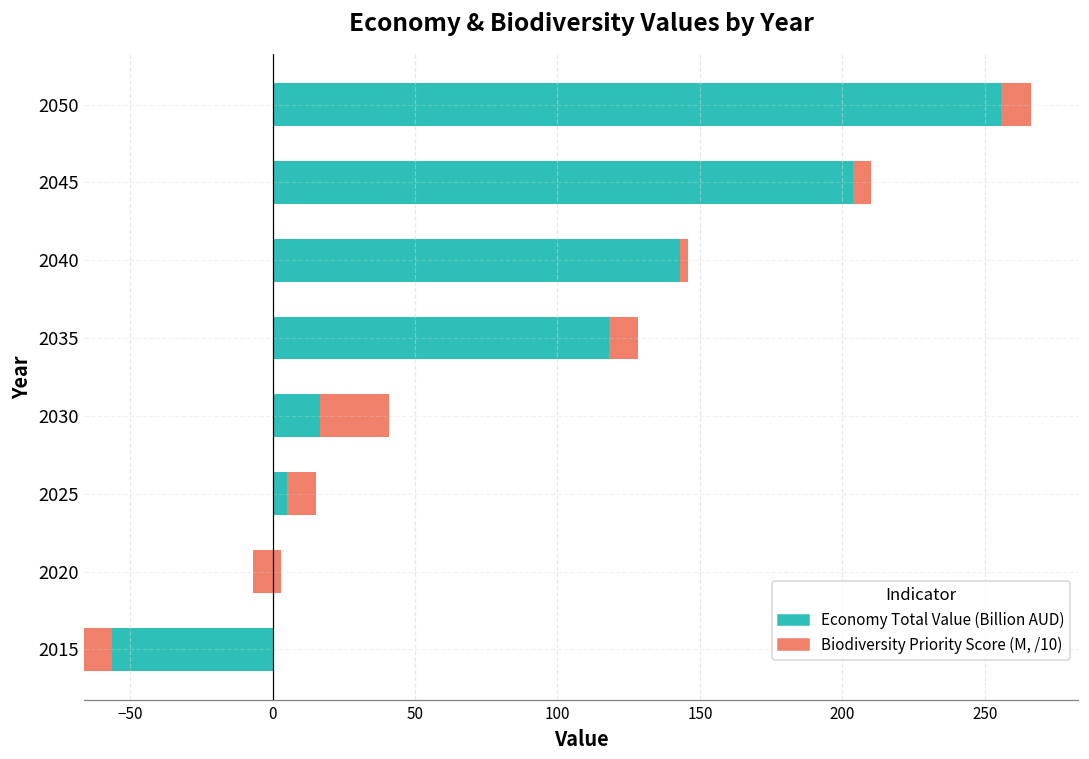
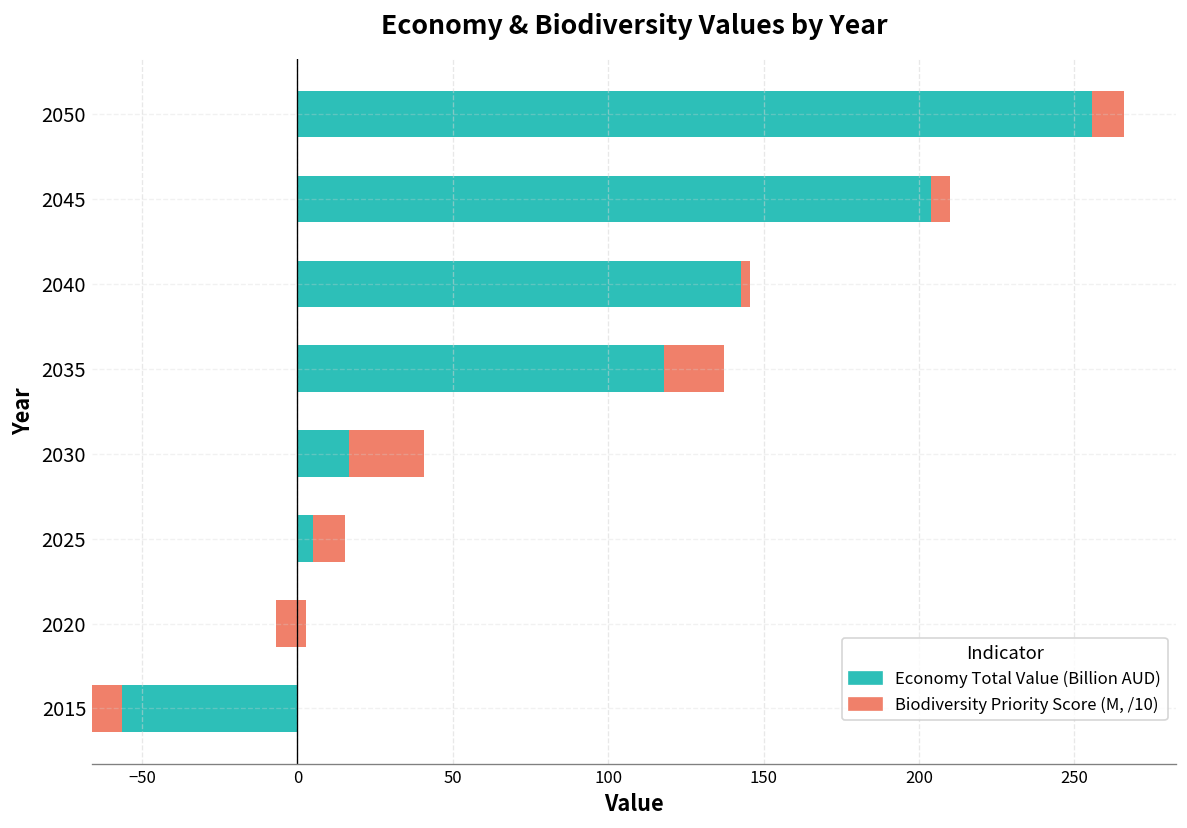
Biodiversity Priority Score (M, /10), 2035: 10 -> 19
